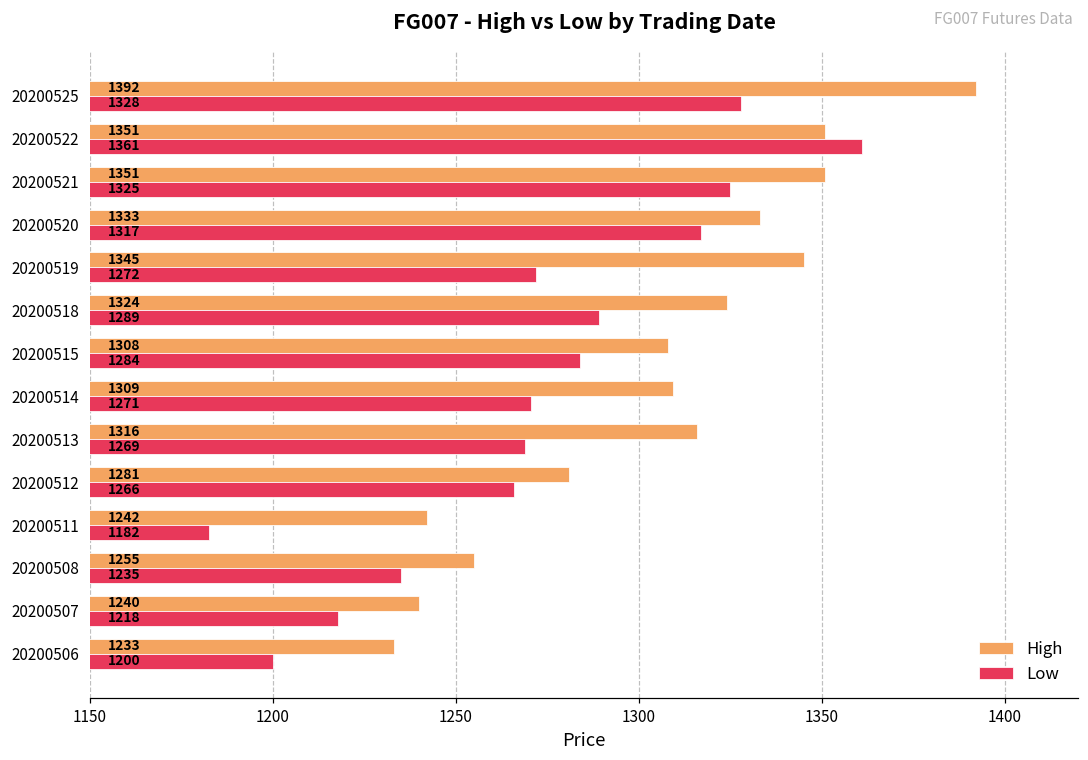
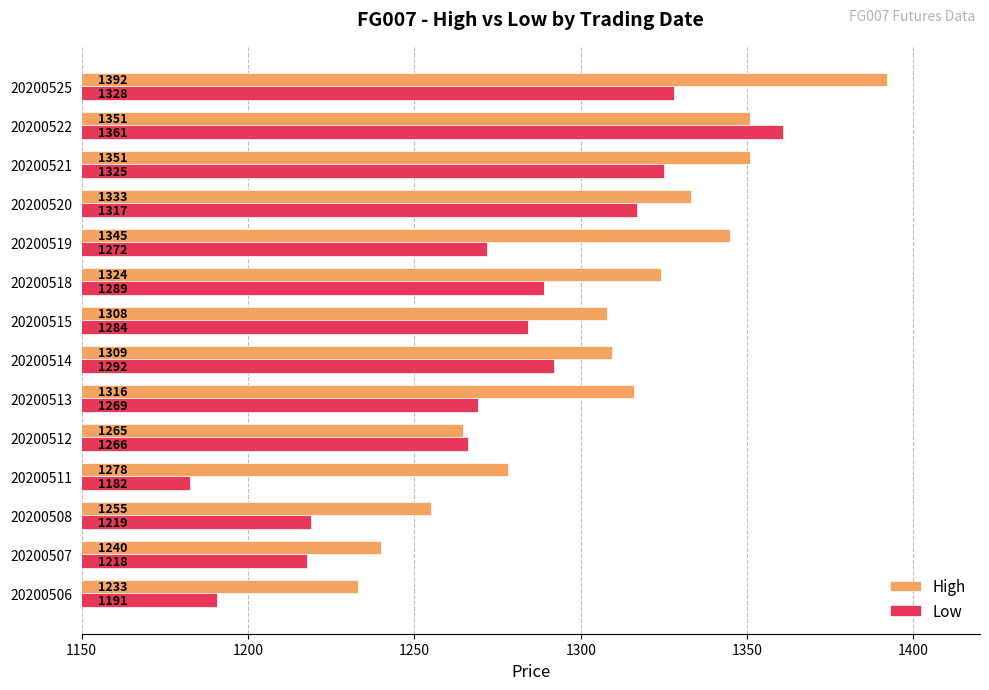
Low, 20200514: 1271 -> 1292
High, 20200512: 1281 -> 1265
High, 20200511: 1242 -> 1278
Low, 20200508: 1235 -> 1219
Low, 20200506: 1200 -> 1191
